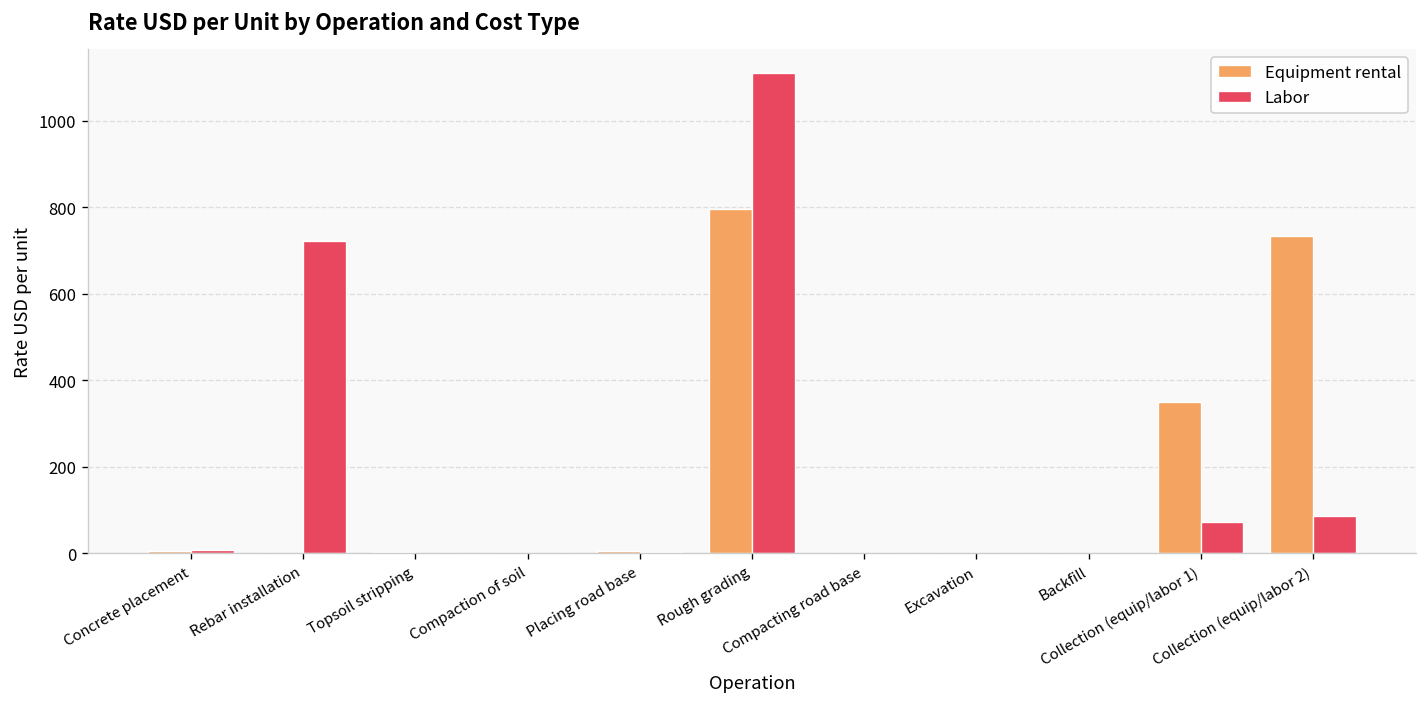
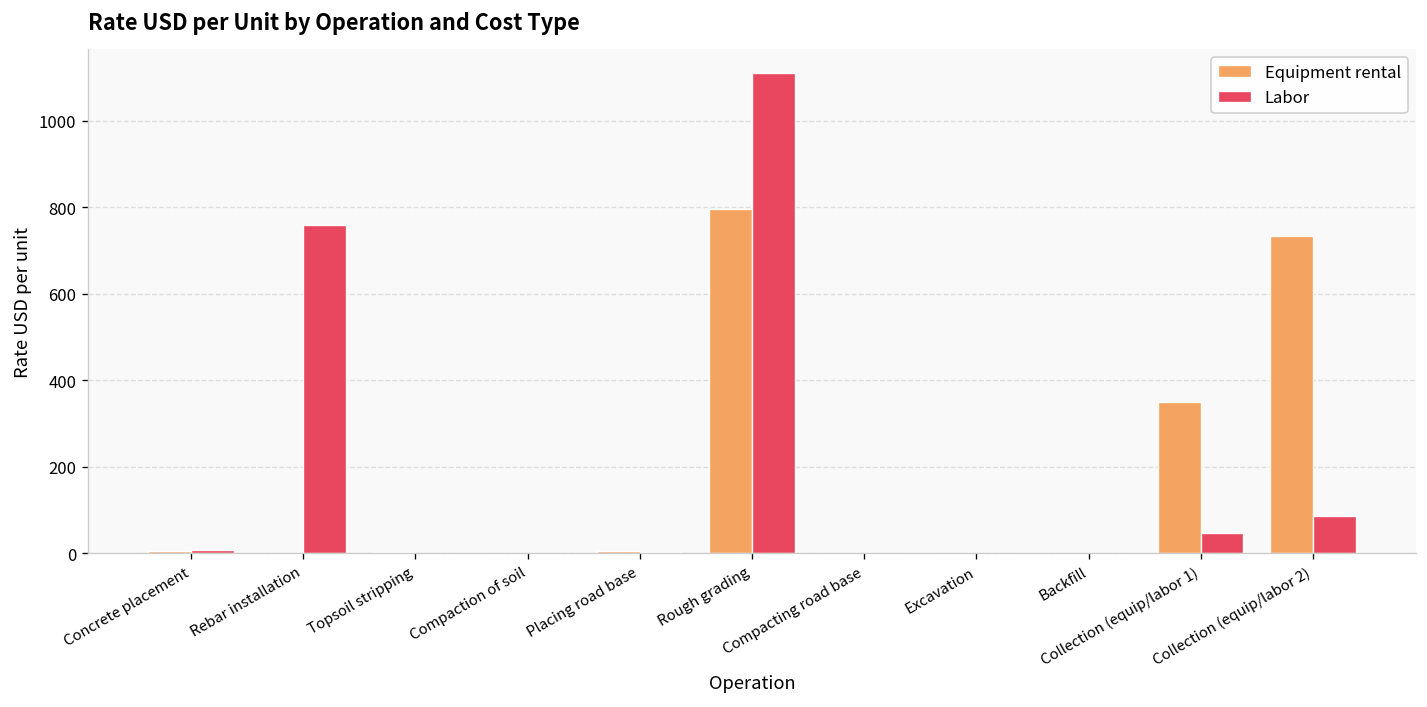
Labor, Rebar installation: 720 -> 760
Labor, Collection (equip/labor 1): 70 -> 50
